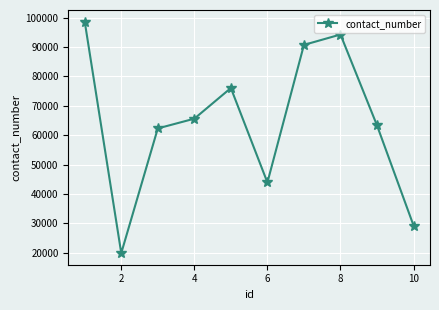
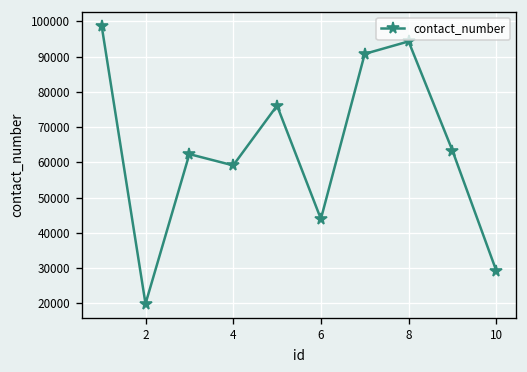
4: 66000 -> 59000
